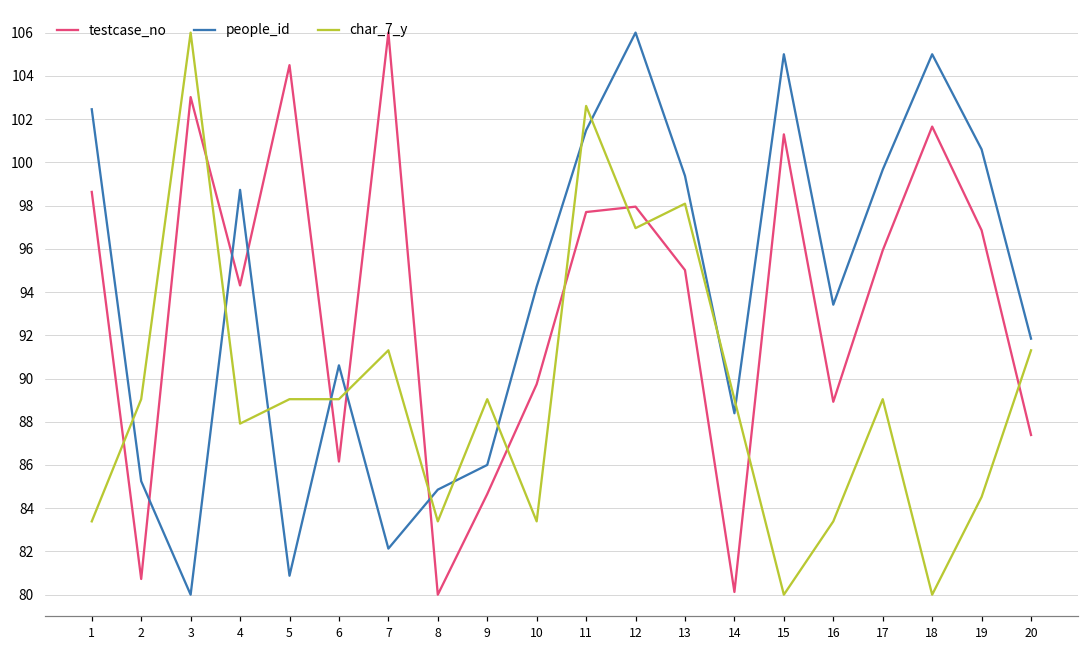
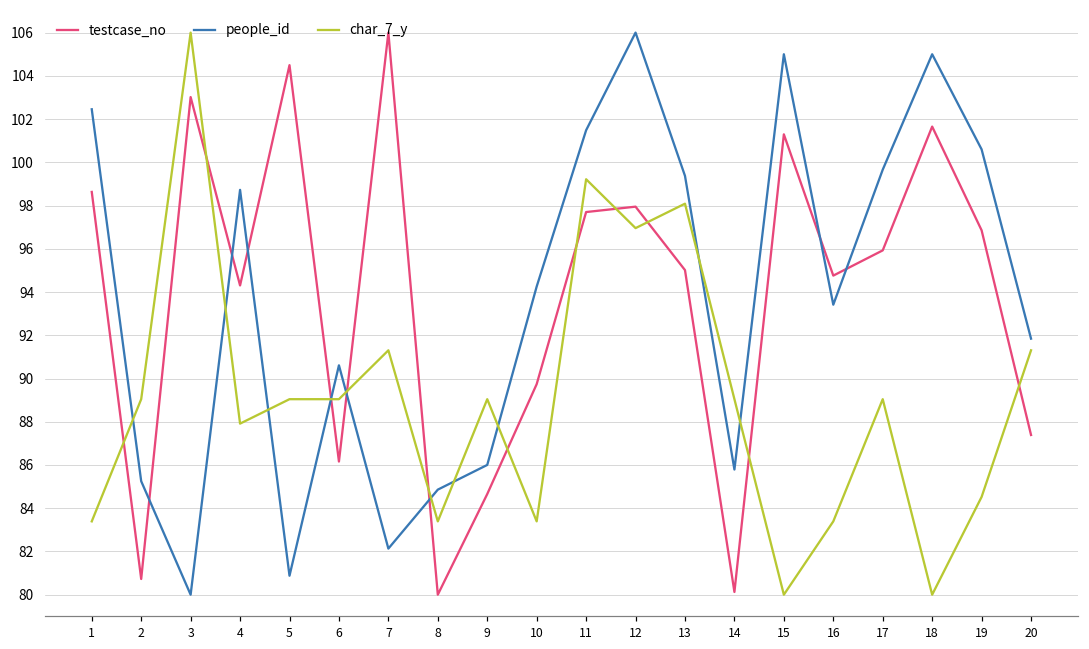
char_7_y, 11: 102.6 -> 99.2
people_id, 14: 88.4 -> 85.8
testcase_no, 16: 88.9 -> 94.8
